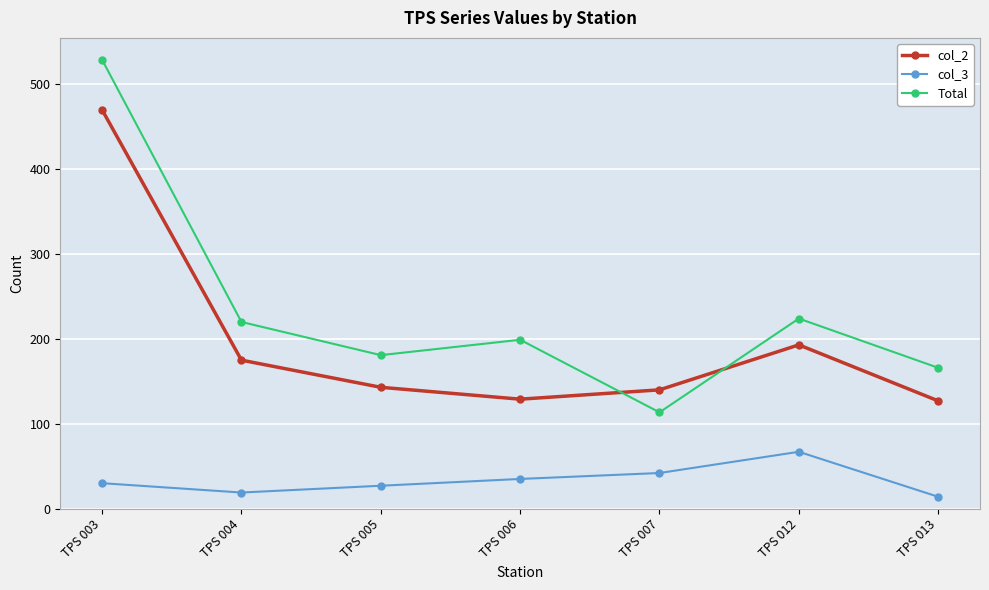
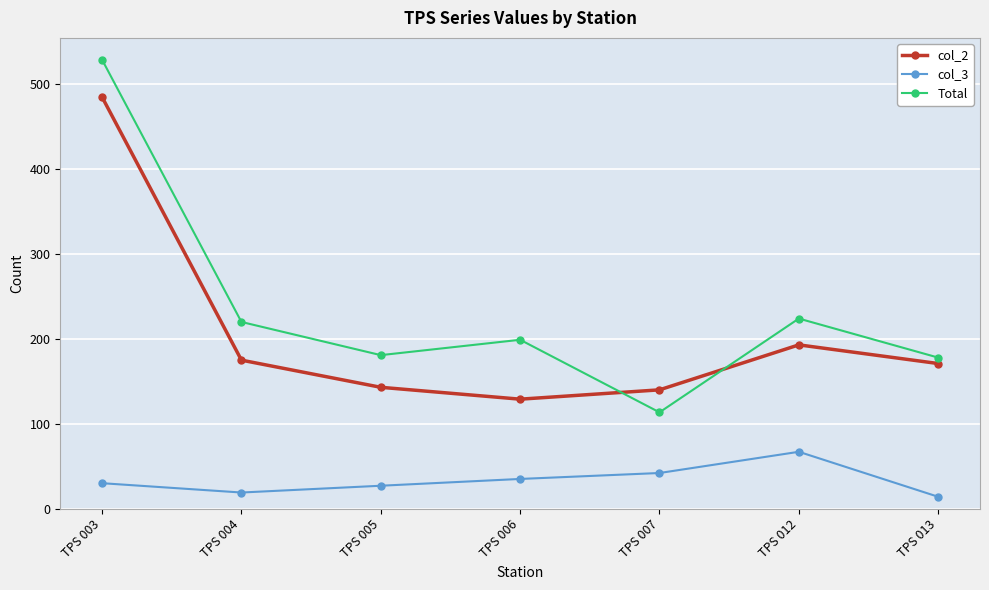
col_2, TPS 003: 470 -> 490
col_2, TPS 013: 130 -> 170
Total, TPS 013: 170 -> 180
